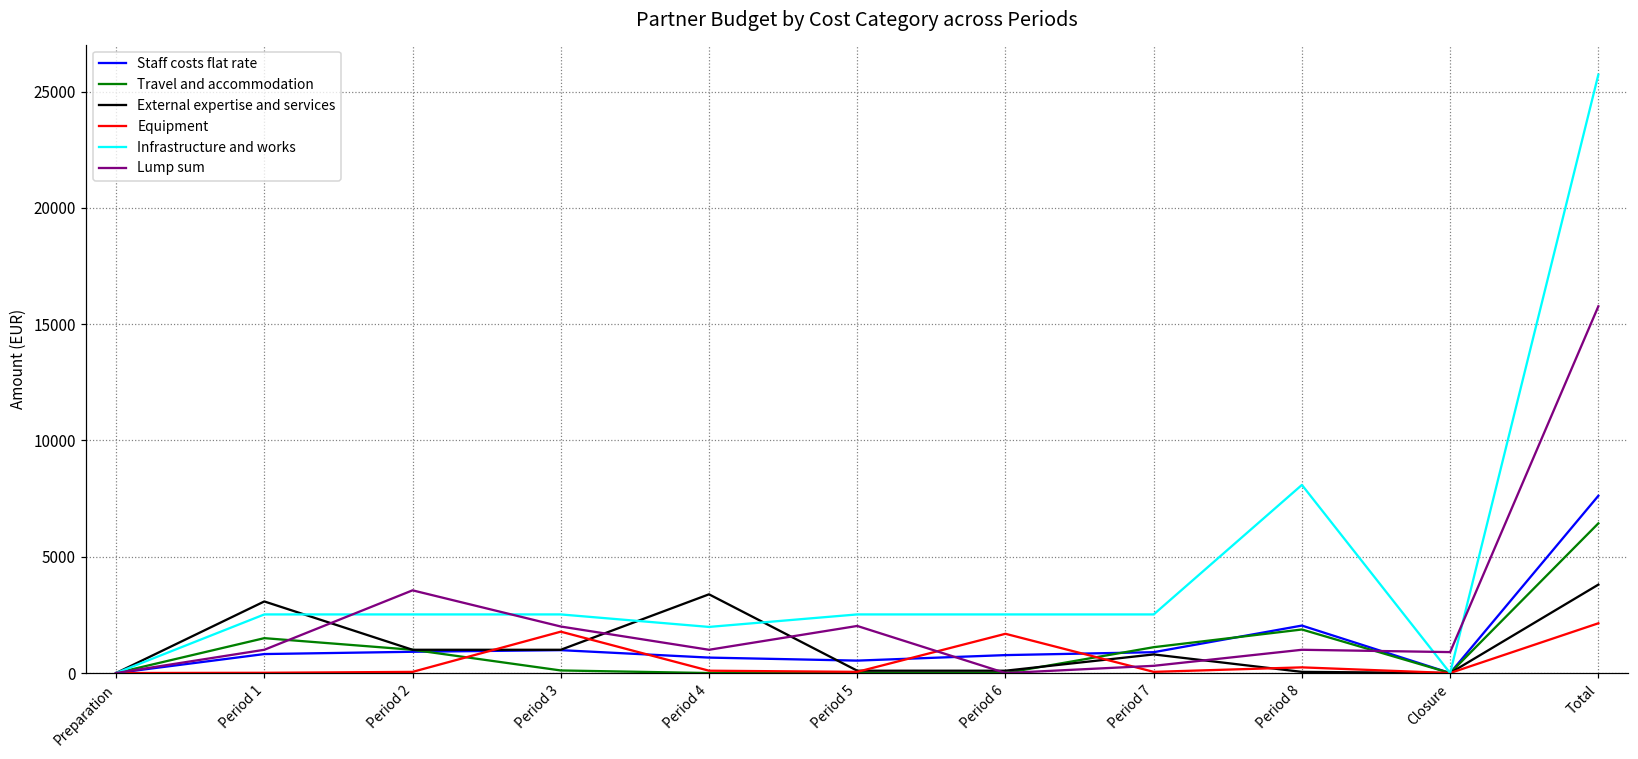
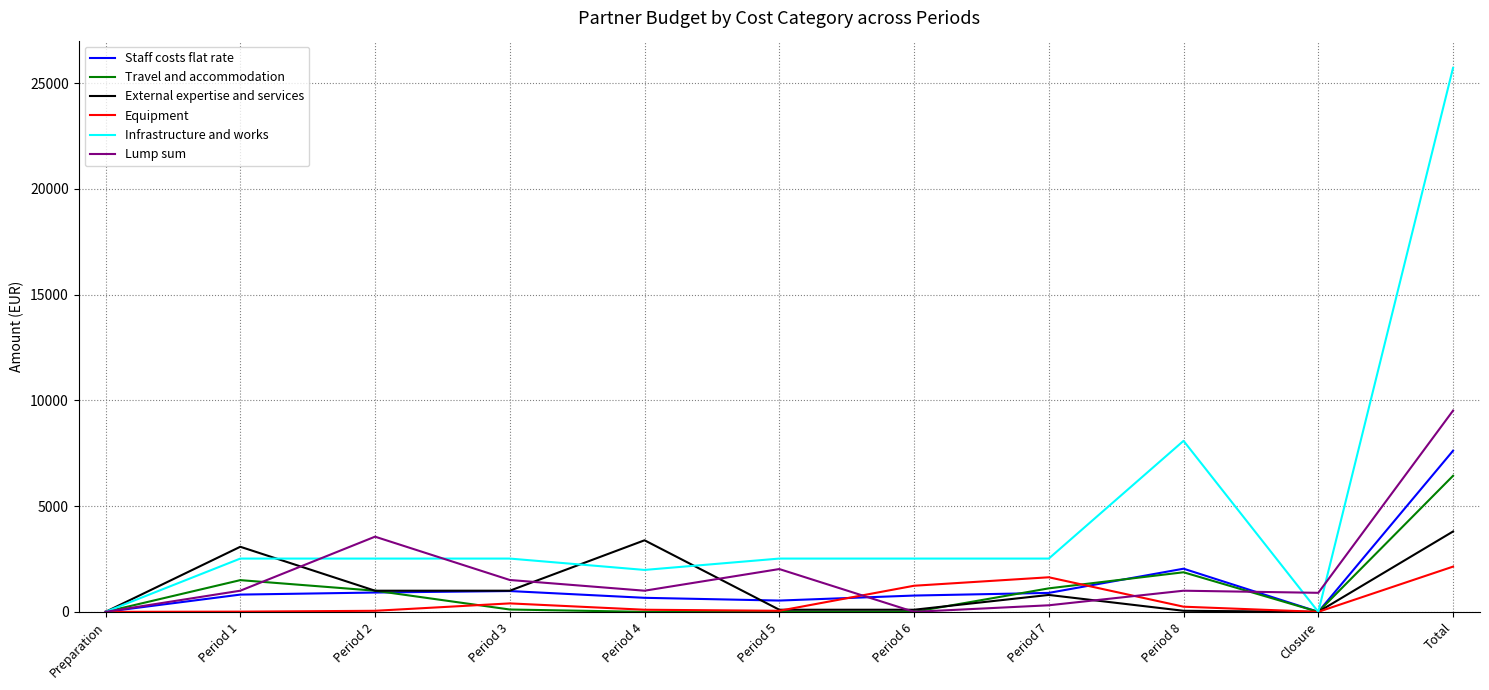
Equipment, Period 3: 1800 -> 400
Lump sum, Period 3: 2000 -> 1500
Equipment, Period 6: 1700 -> 1200
Equipment, Period 7: 100 -> 1600
Lump sum, Total: 15800 -> 9500
